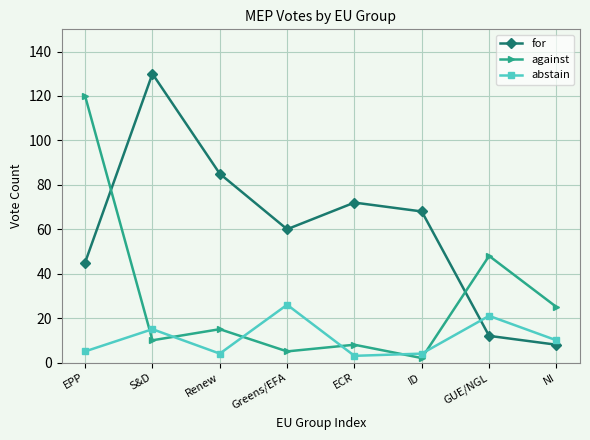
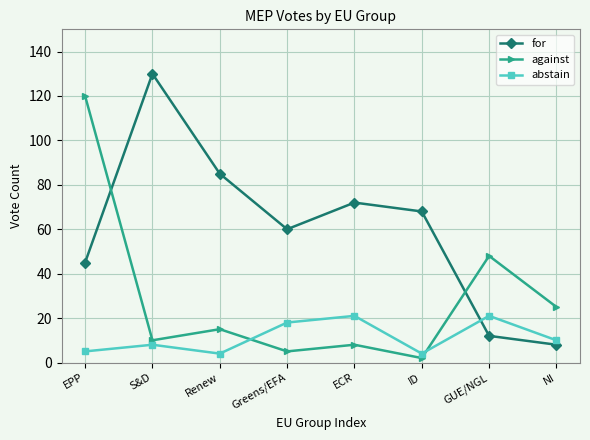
abstain, S&D: 15 -> 8
abstain, Greens/EFA: 26 -> 18
abstain, ECR: 3 -> 21
